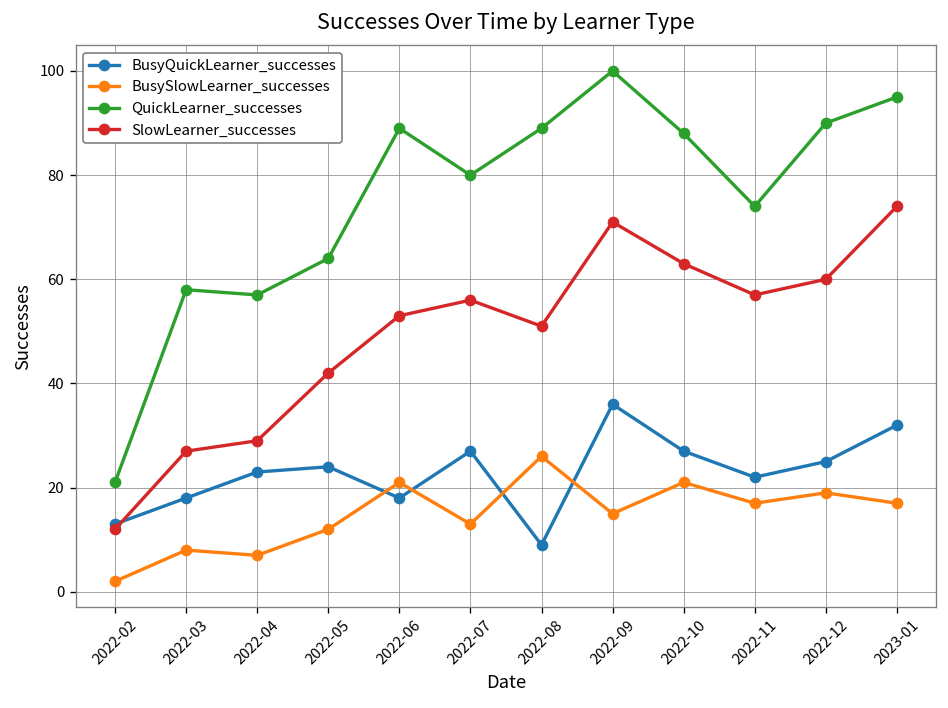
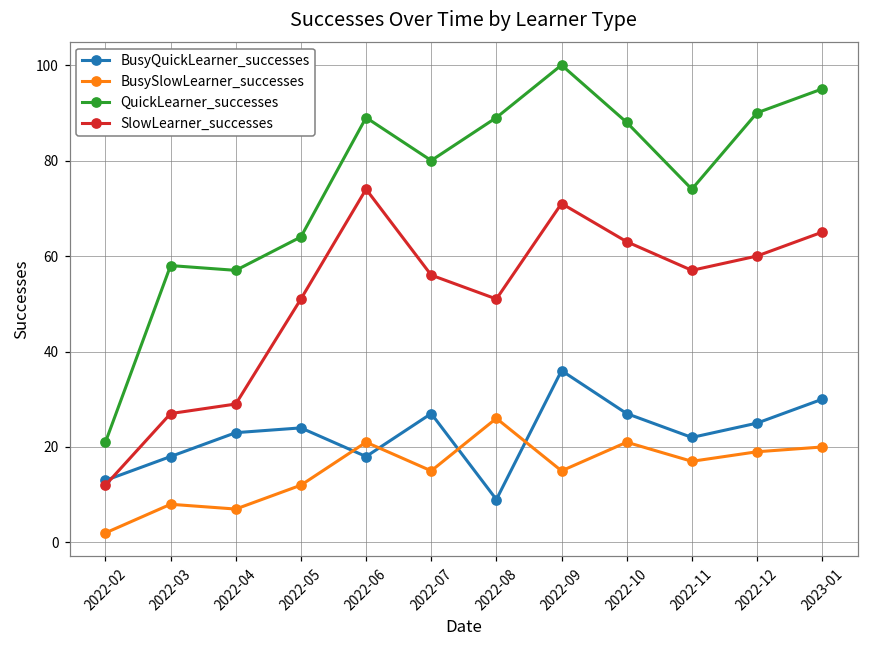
SlowLearner_successes, 2022-05: 42 -> 51
SlowLearner_successes, 2022-06: 53 -> 74
BusySlowLearner_successes, 2022-07: 13 -> 15
BusyQuickLearner_successes, 2023-01: 32 -> 30
BusySlowLearner_successes, 2023-01: 17 -> 20
SlowLearner_successes, 2023-01: 74 -> 65
